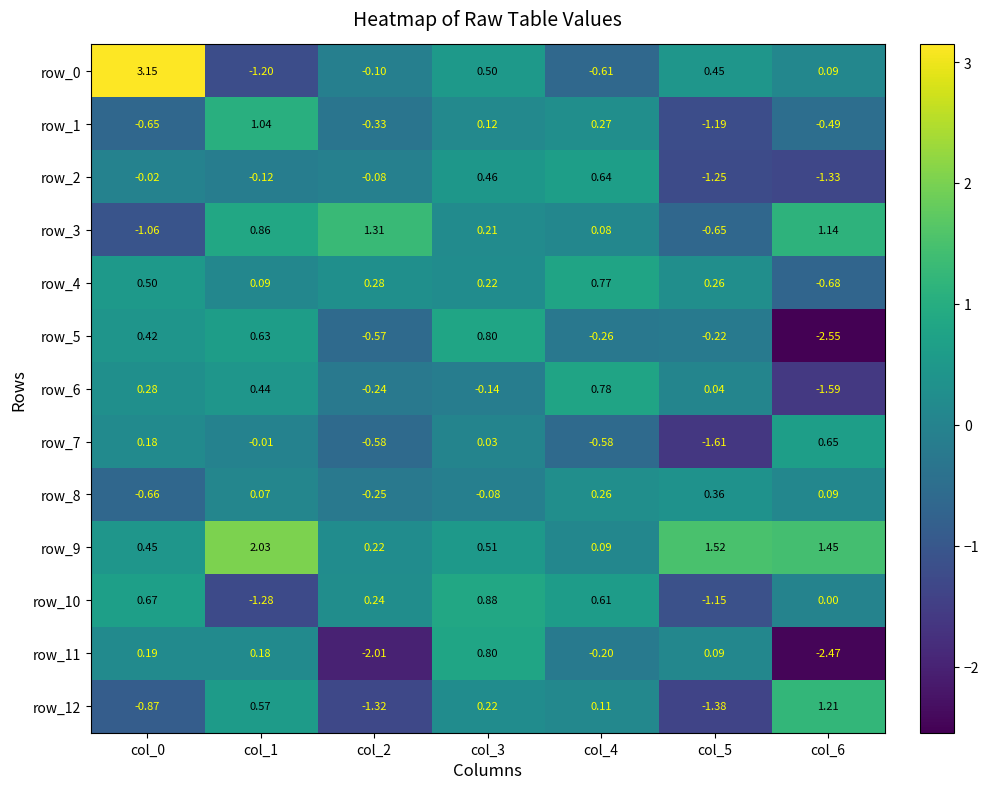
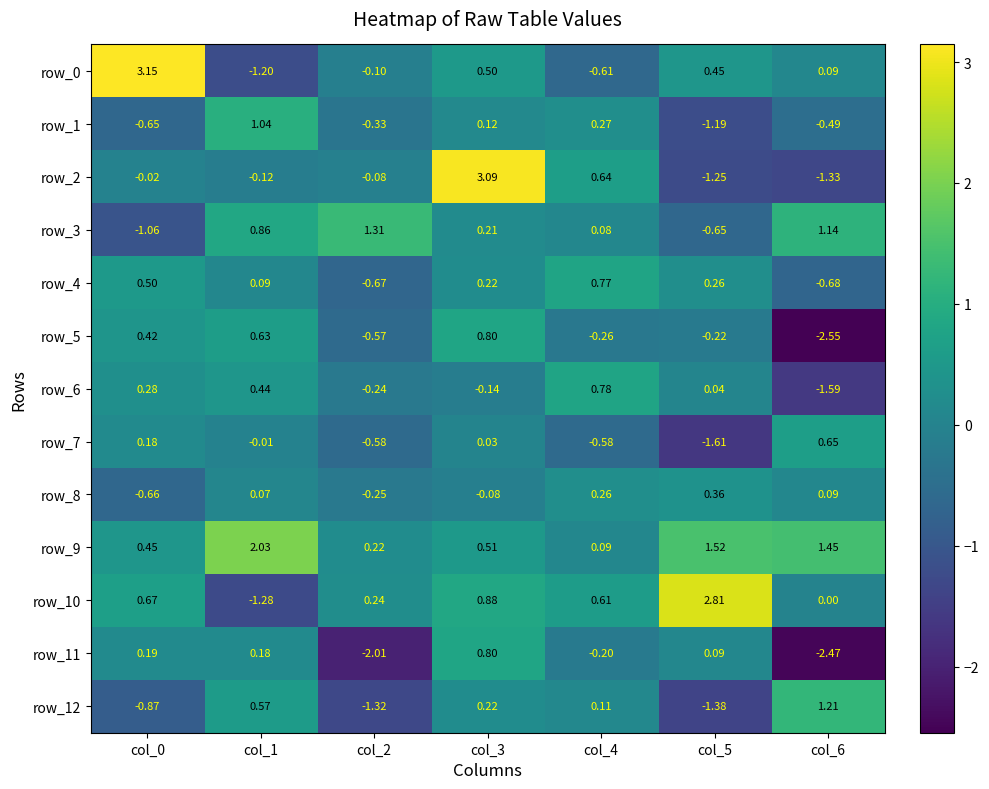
row_2, col_3: 0.46 -> 3.09
row_4, col_2: 0.28 -> -0.67
row_10, col_5: -1.15 -> 2.81
